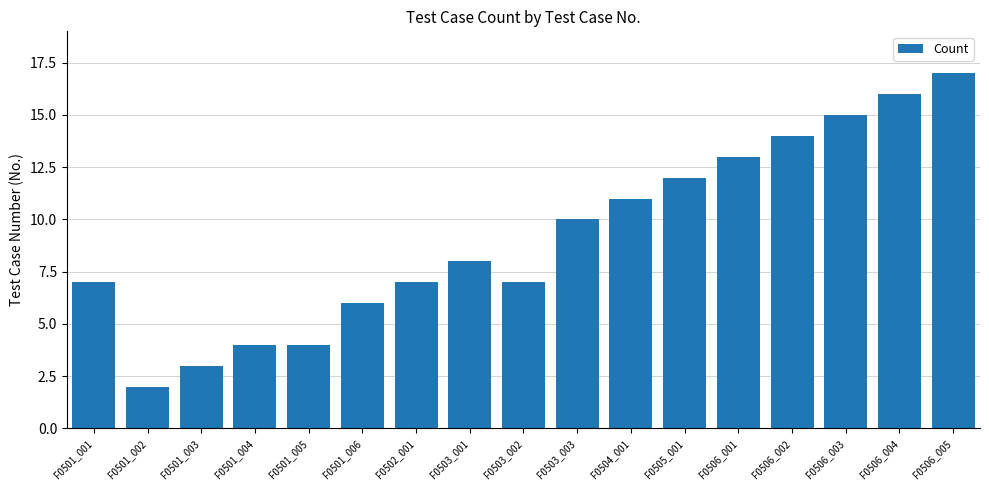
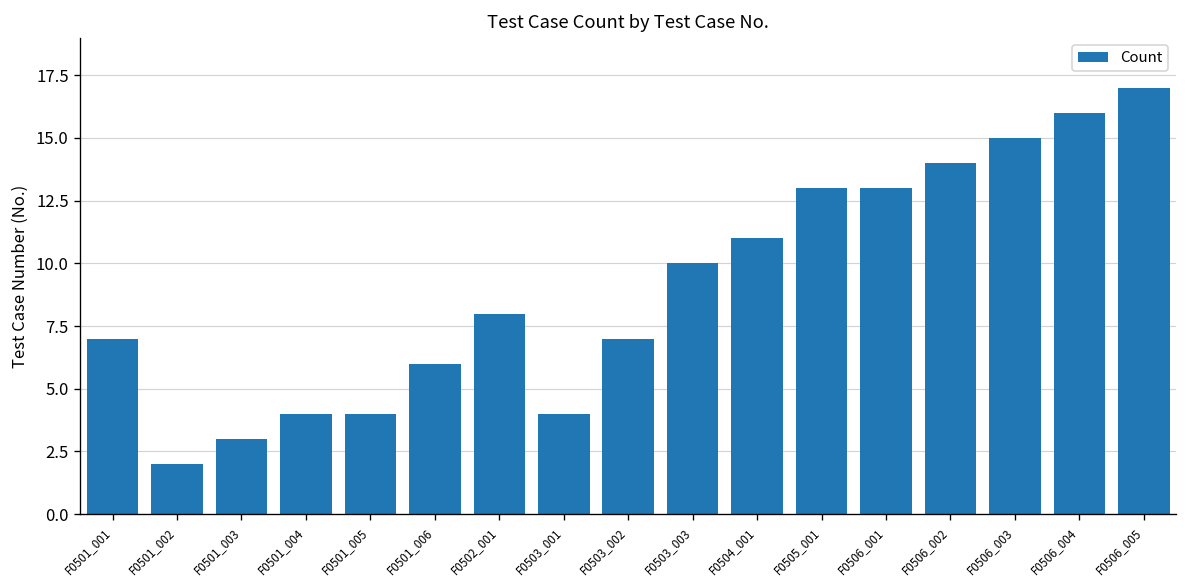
F0502_001: 7 -> 8
F0503_001: 8 -> 4
F0505_001: 12 -> 13
